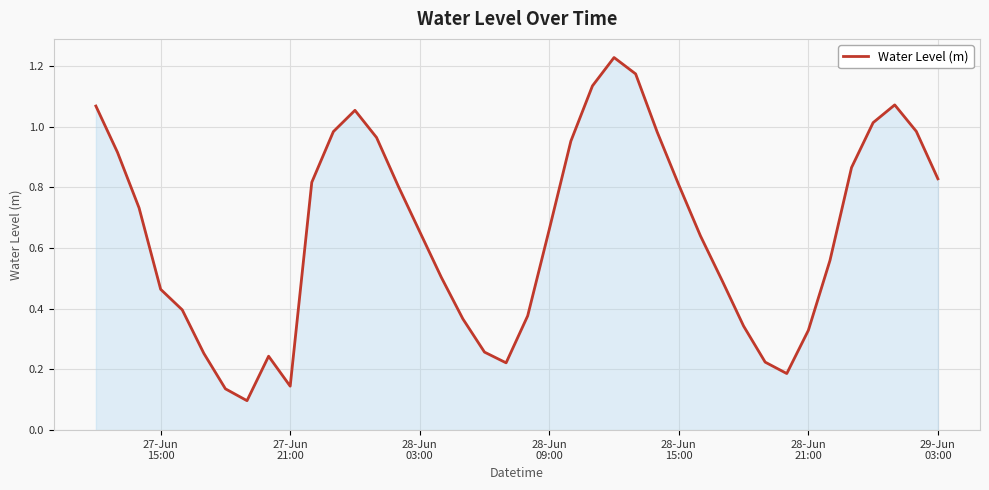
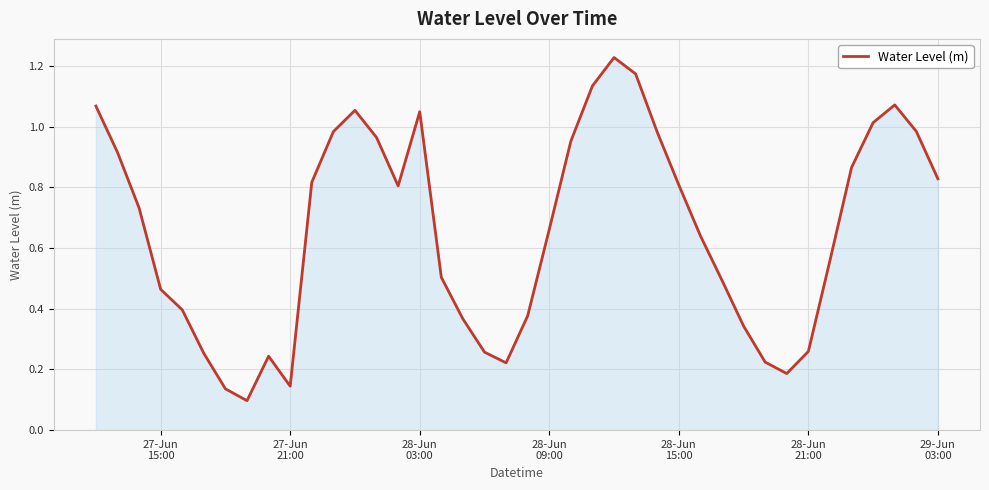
28-Jun 03:00: 0.65 -> 1.05
28-Jun 21:00: 0.33 -> 0.26
